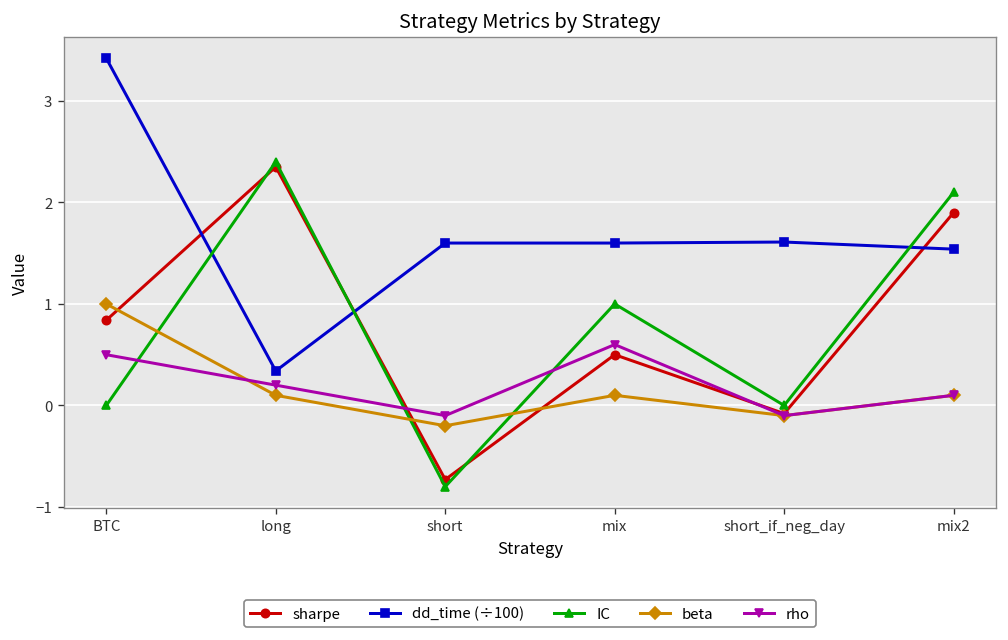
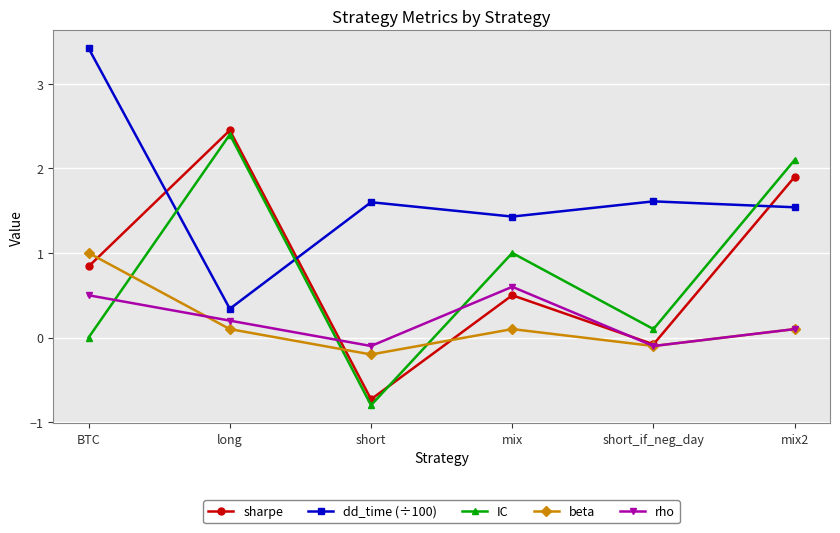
sharpe, long: 2.4 -> 2.5
dd_time (÷100), mix: 1.6 -> 1.4
IC, short_if_neg_day: 0.0 -> 0.1
